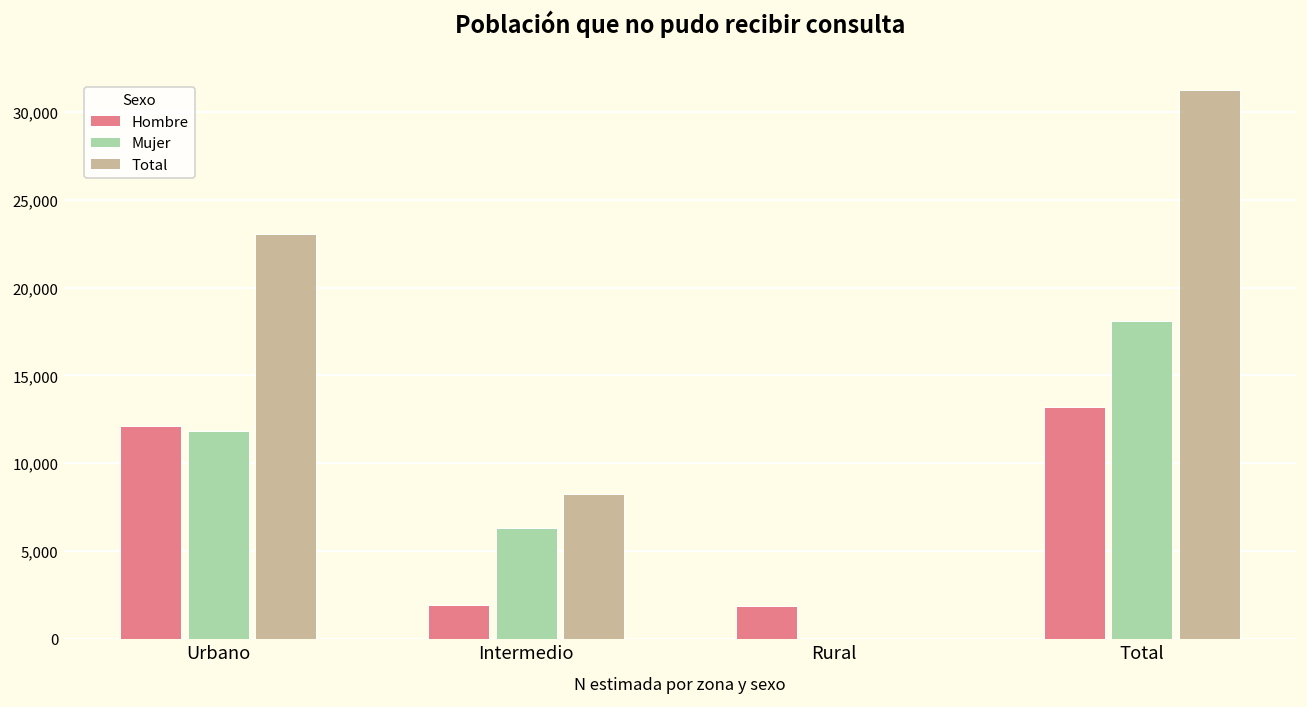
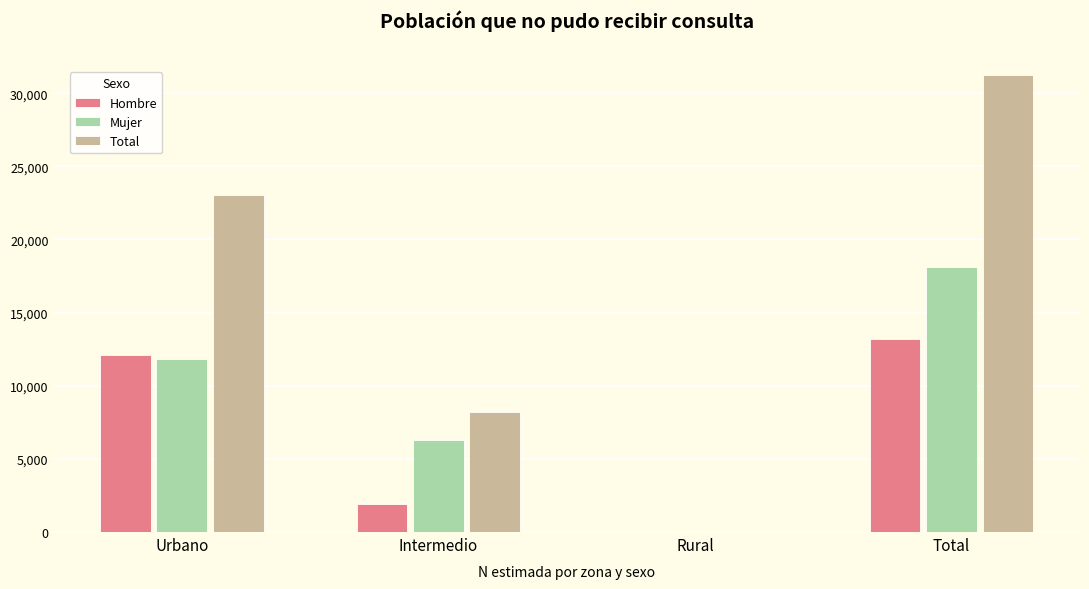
Hombre, Rural: 1,900 -> 0
